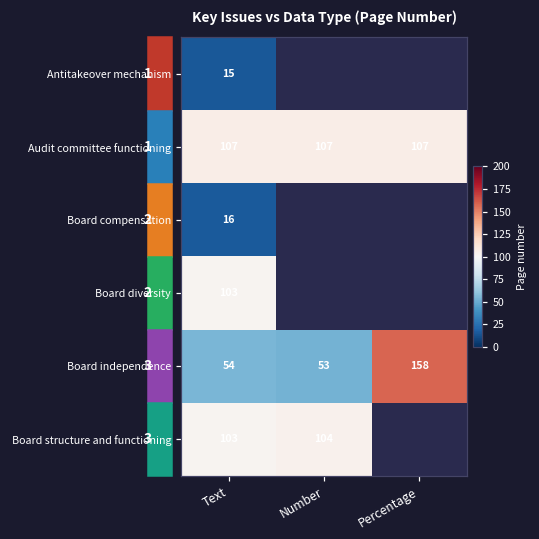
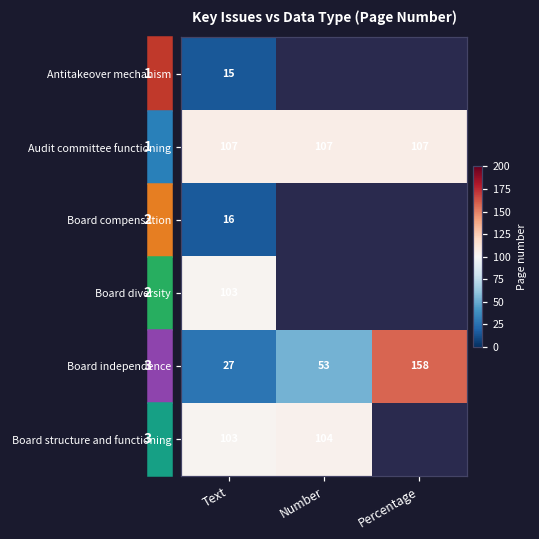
Board independence, Text: 54 -> 27
